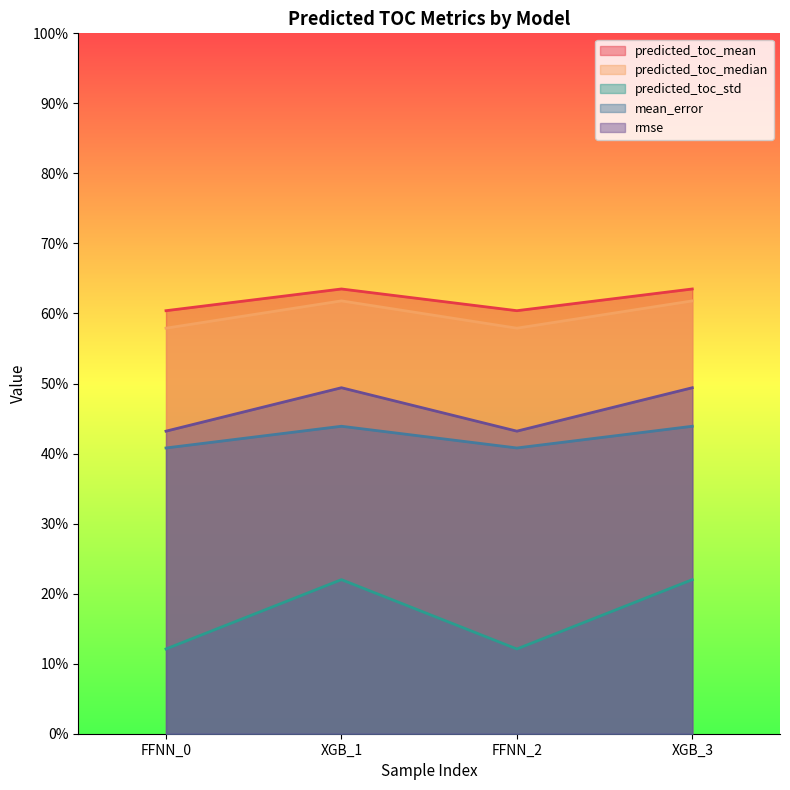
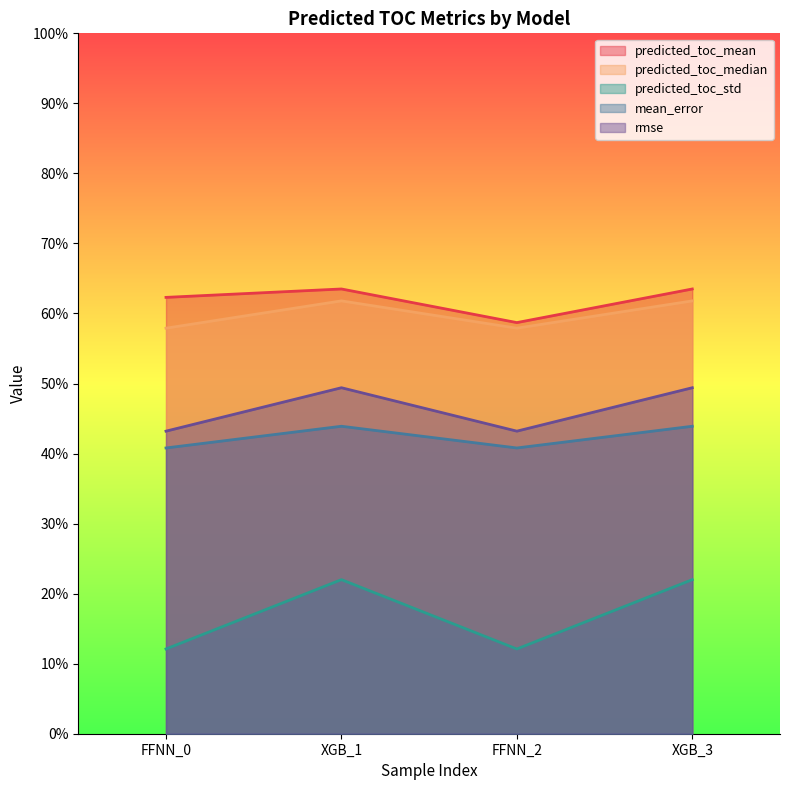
predicted_toc_mean, FFNN_0: 60% -> 62%
predicted_toc_mean, FFNN_2: 60% -> 59%
